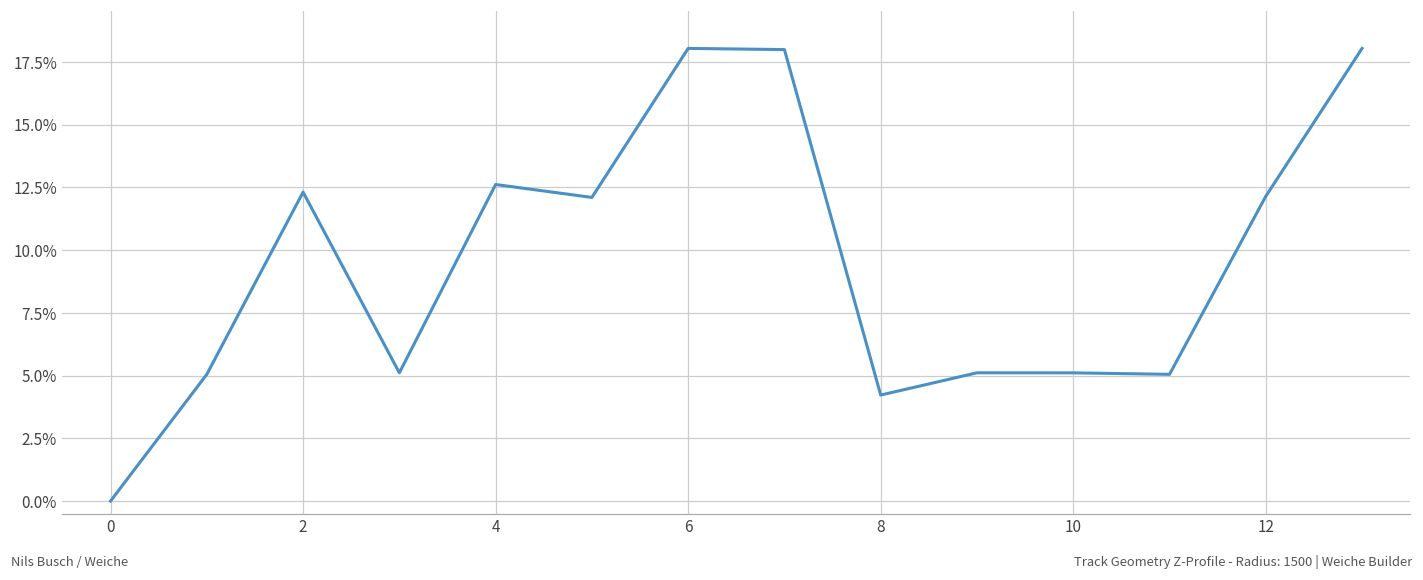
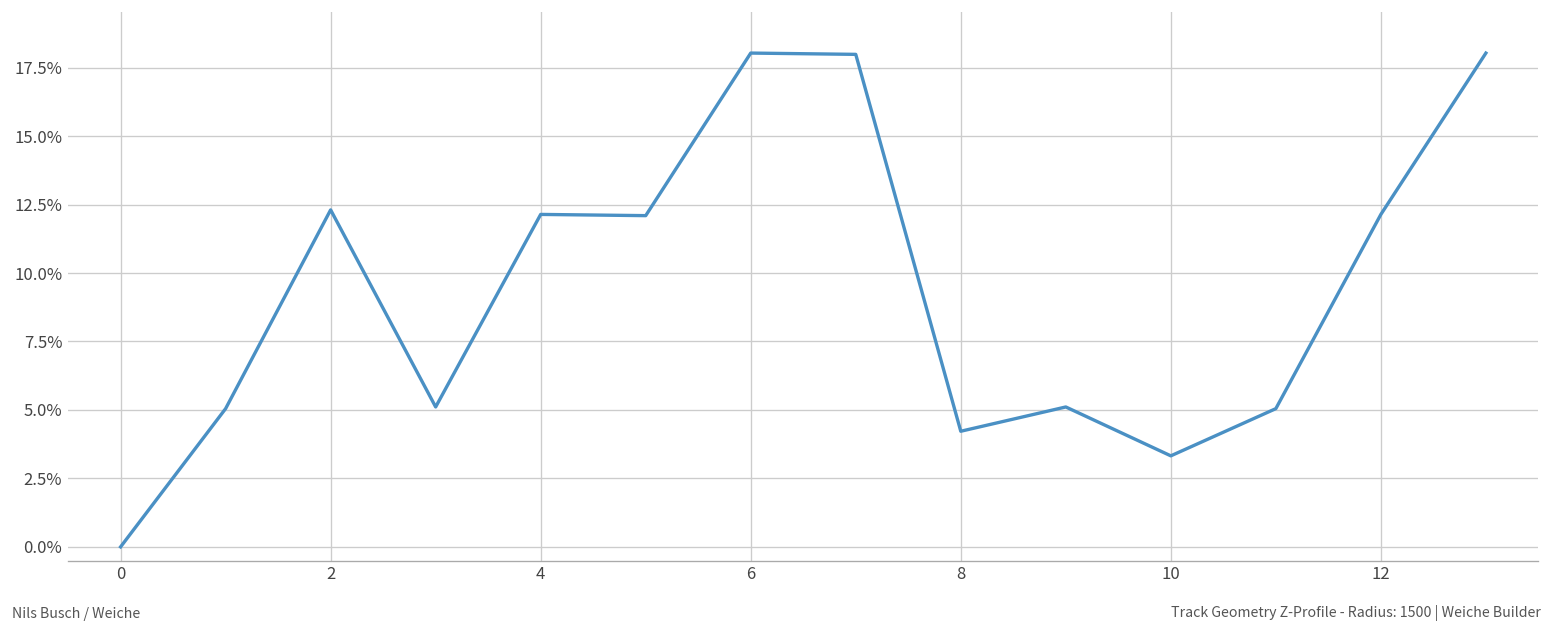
4: 12.6% -> 12.1%
10: 5.1% -> 3.3%
